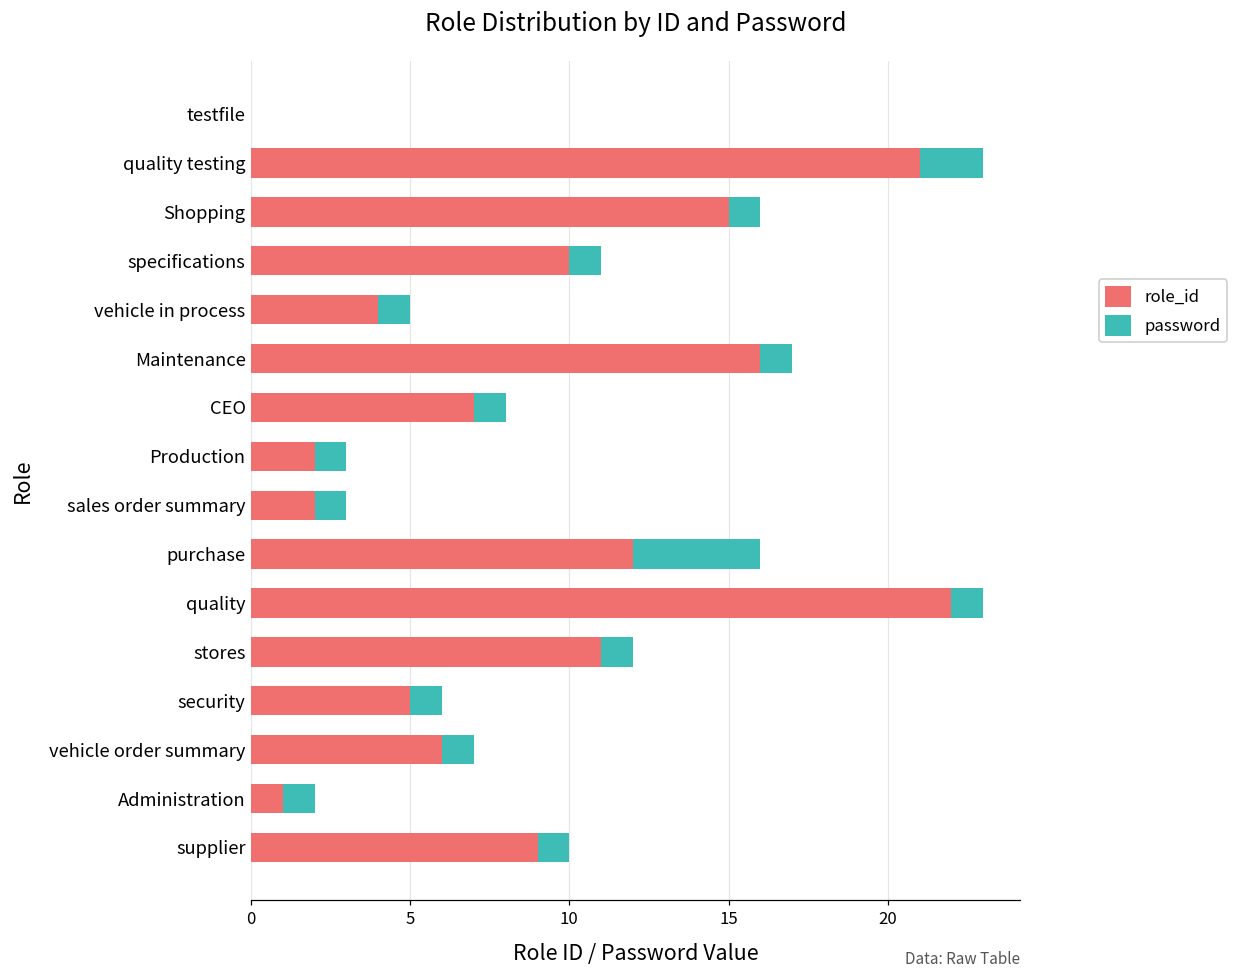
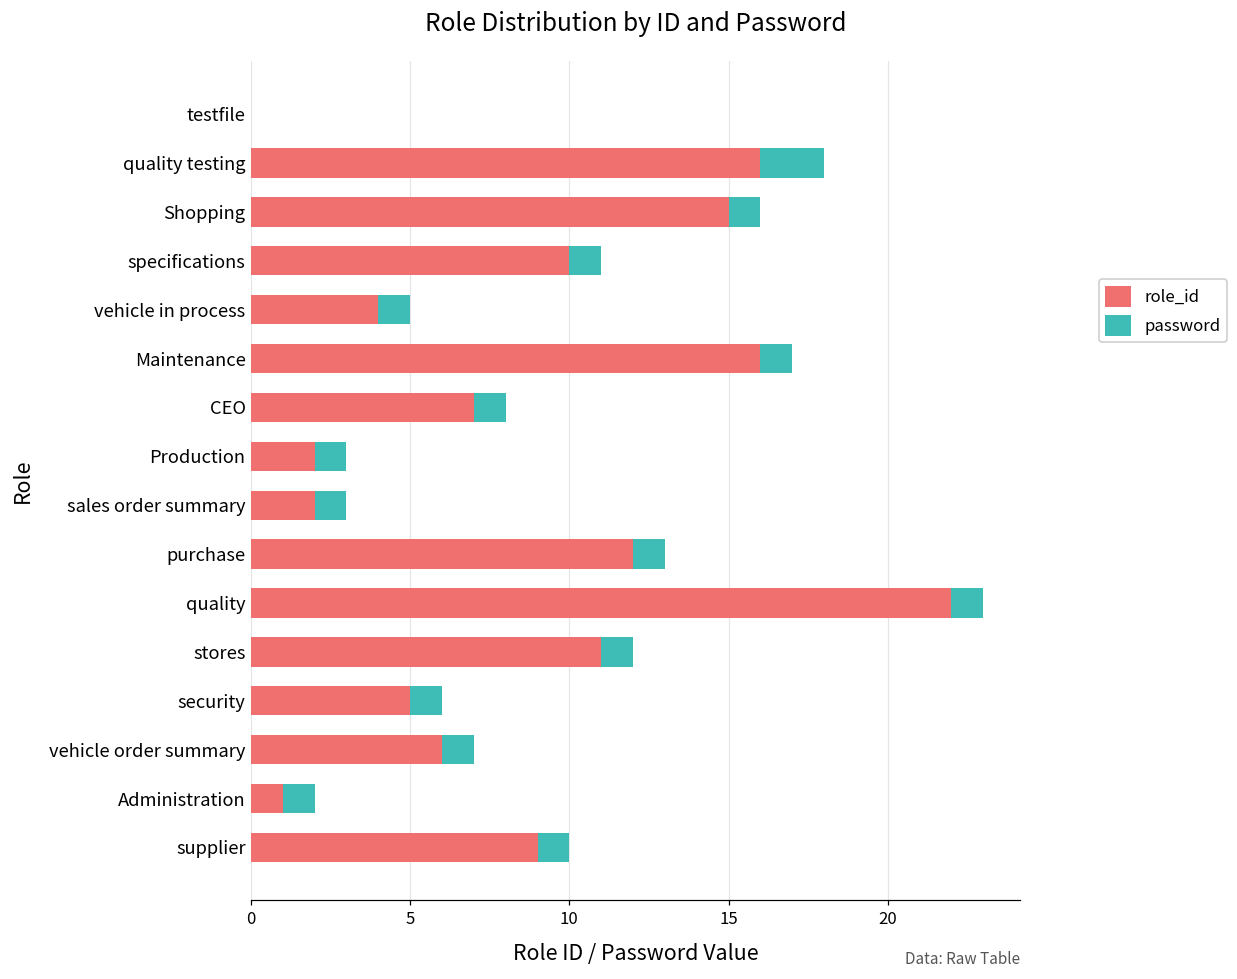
role_id, quality testing: 21 -> 16
password, purchase: 4 -> 1
